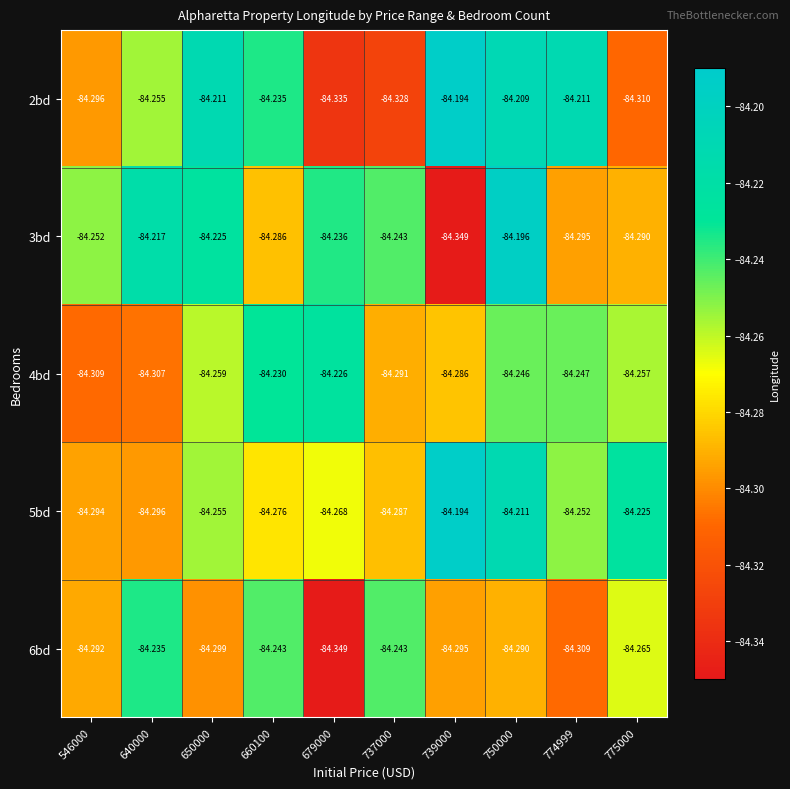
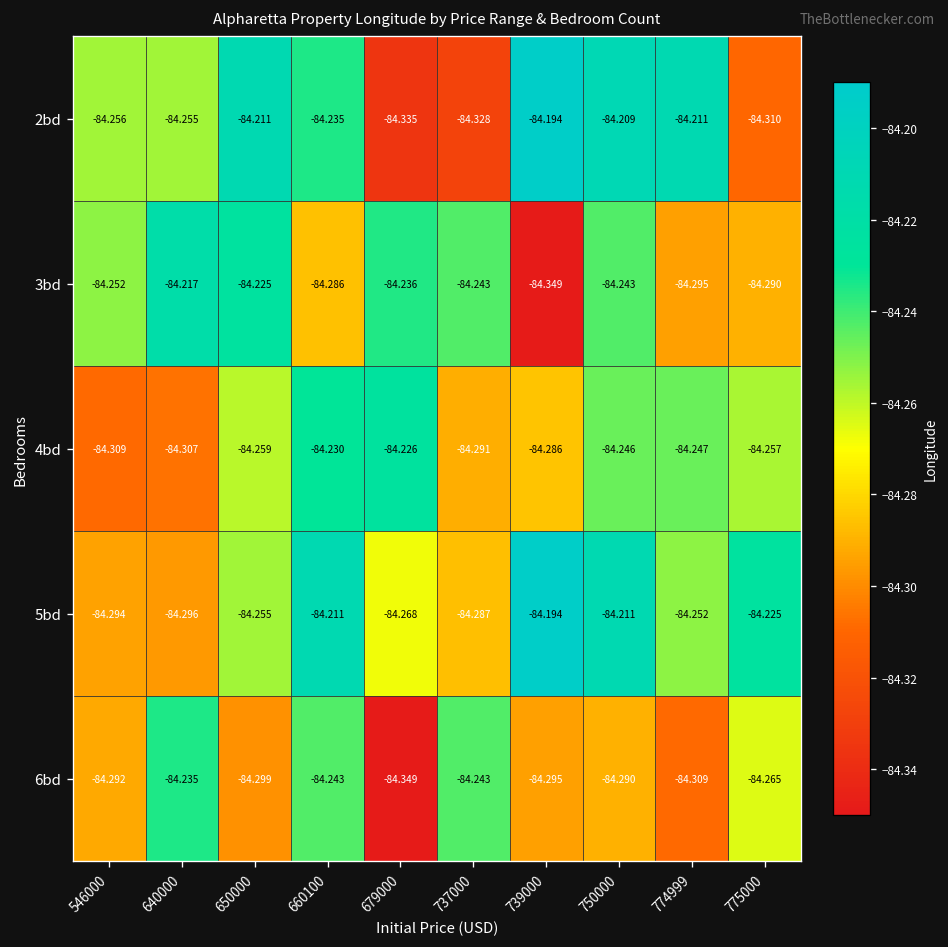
2bd, 546000: -84.296 -> -84.256
3bd, 750000: -84.196 -> -84.243
5bd, 660100: -84.276 -> -84.211
